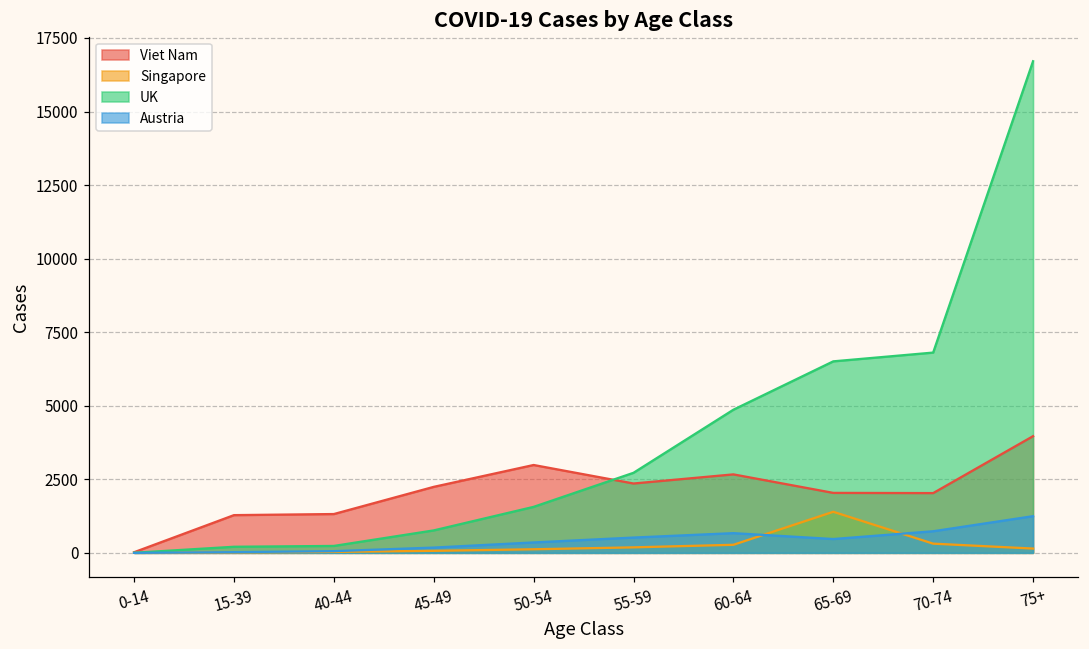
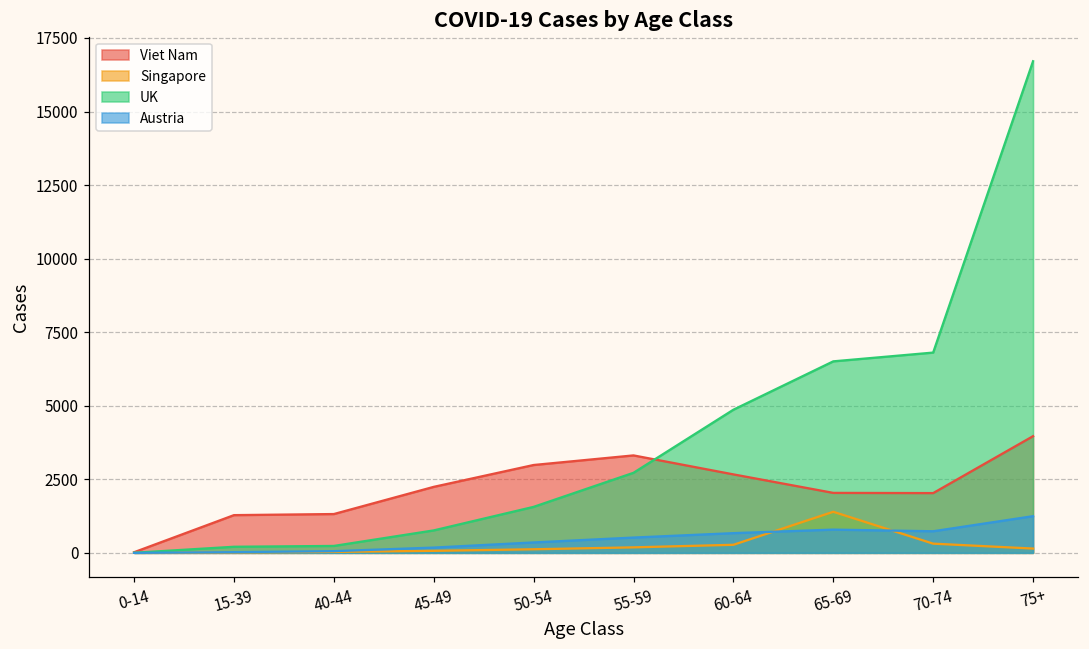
Viet Nam, 55-59: 2400 -> 3300
Austria, 65-69: 500 -> 800
